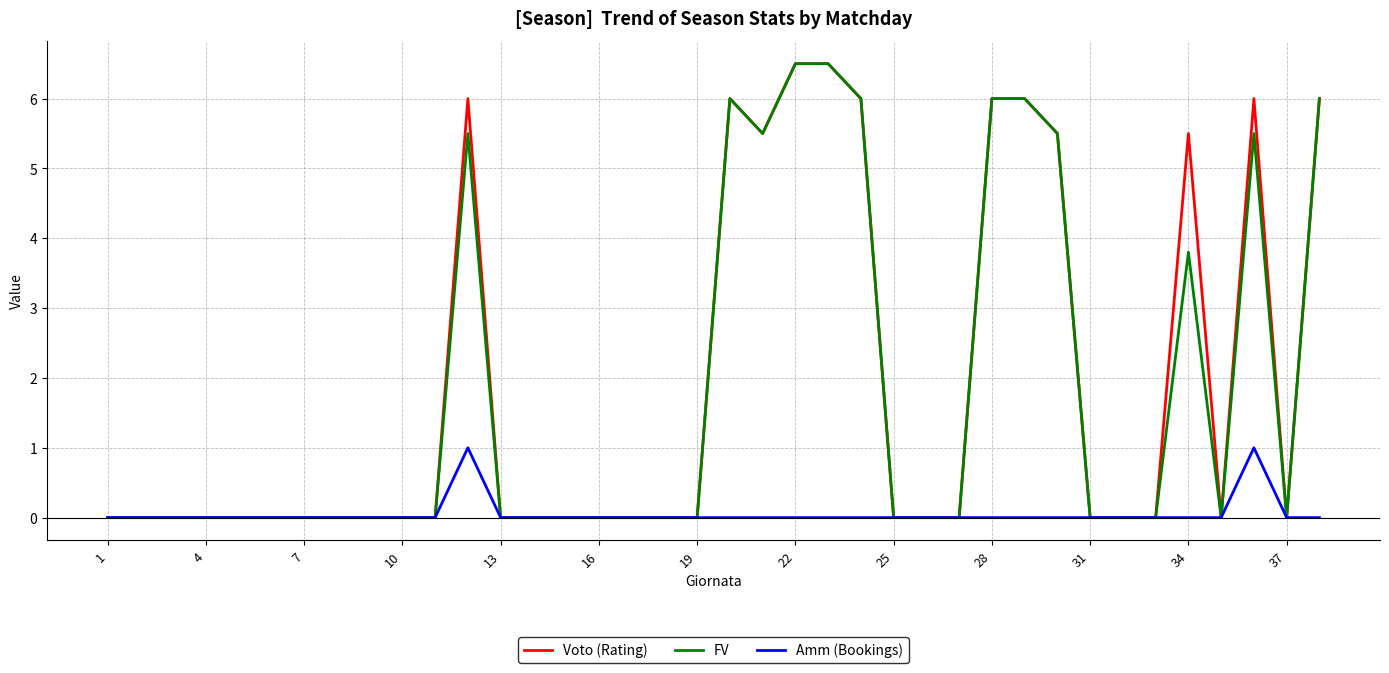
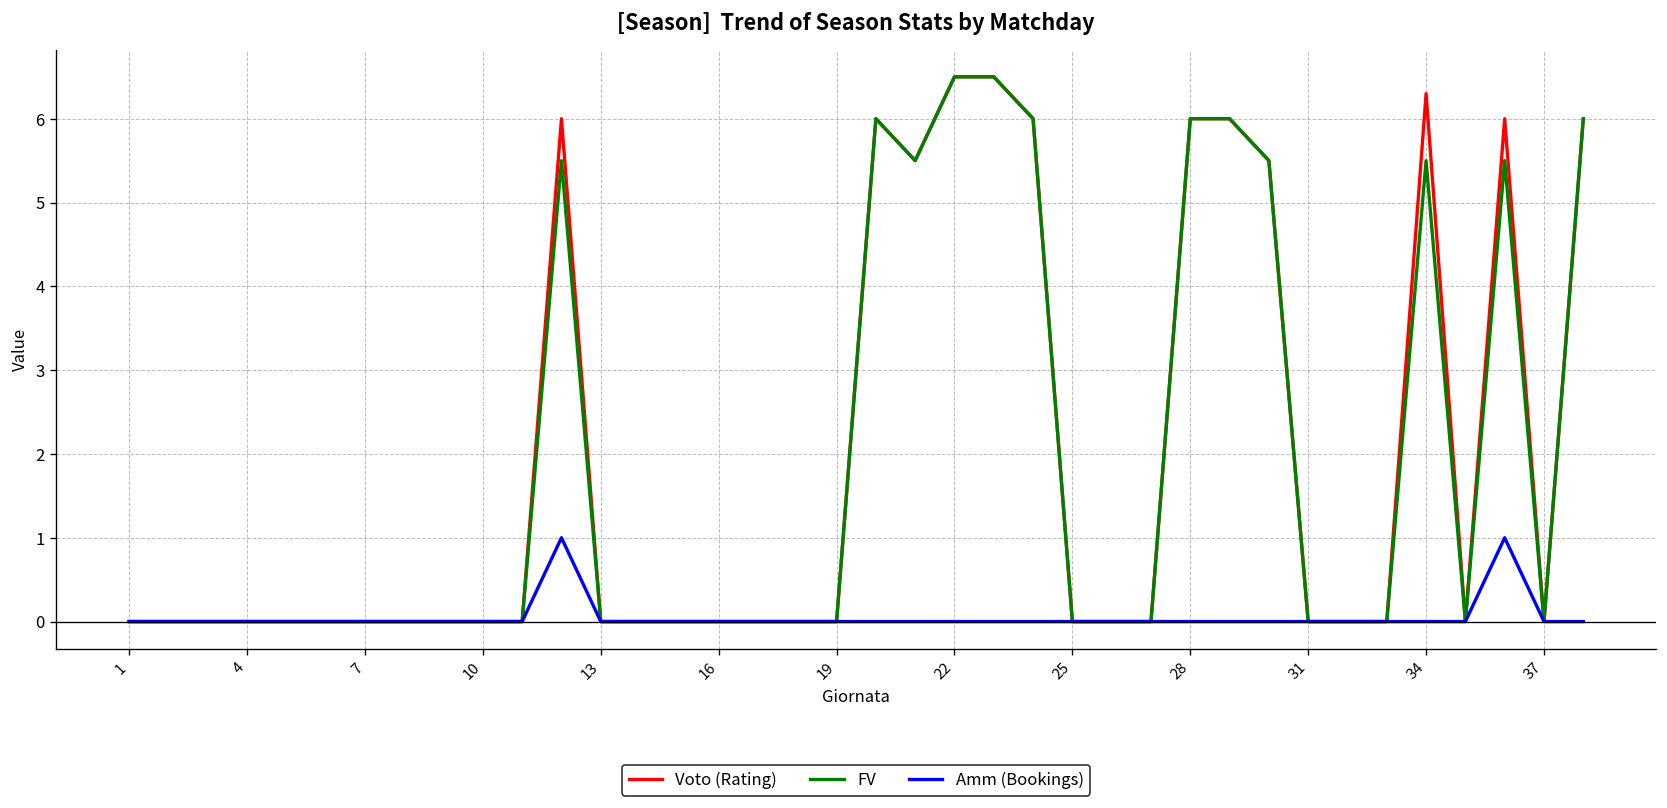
Voto (Rating), 34: 5.5 -> 6.3
FV, 34: 3.8 -> 5.5
